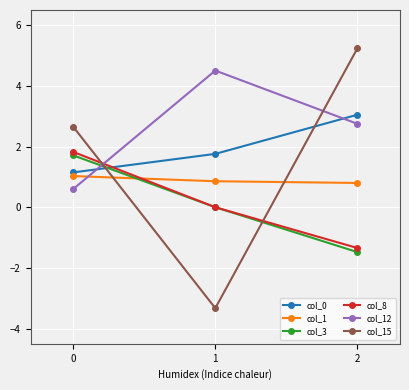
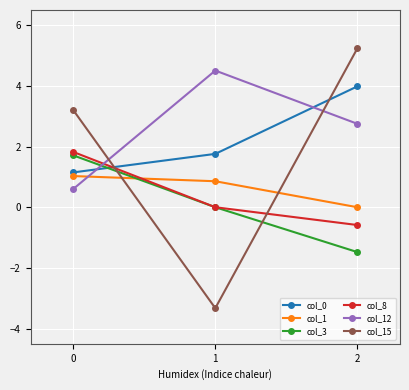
col_15, 0: 2.7 -> 3.2
col_0, 2: 3.0 -> 4.0
col_1, 2: 0.8 -> 0.0
col_8, 2: -1.3 -> -0.6
